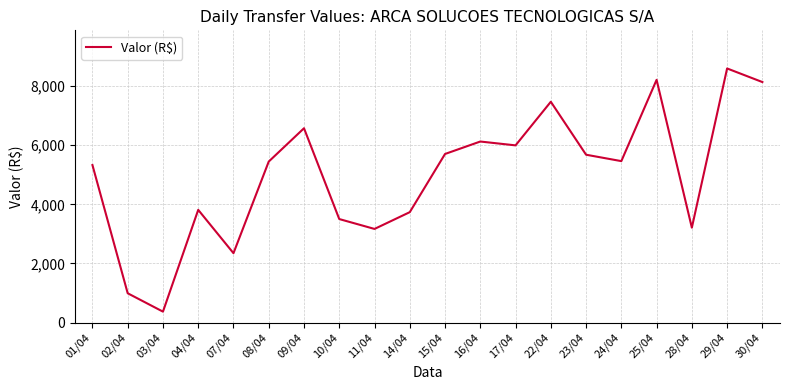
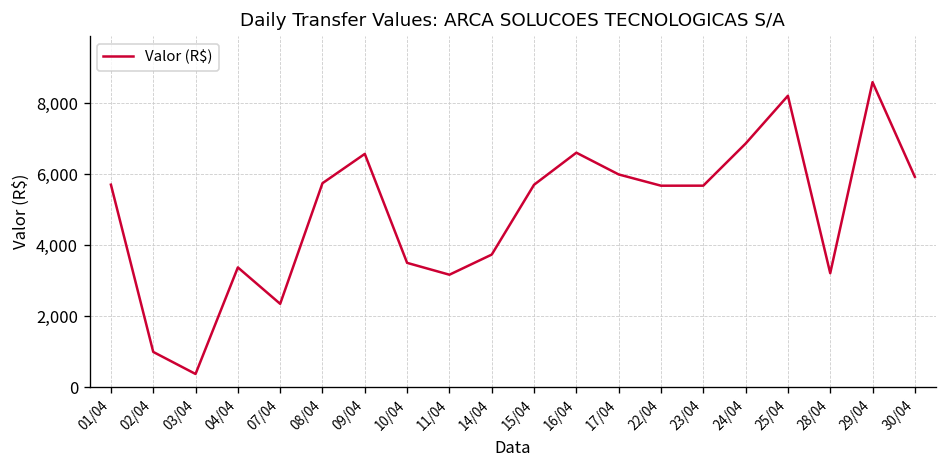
01/04: 5,300 -> 5,700
04/04: 3,800 -> 3,400
08/04: 5,400 -> 5,700
16/04: 6,100 -> 6,600
22/04: 7,500 -> 5,700
24/04: 5,500 -> 6,900
30/04: 8,100 -> 5,900
